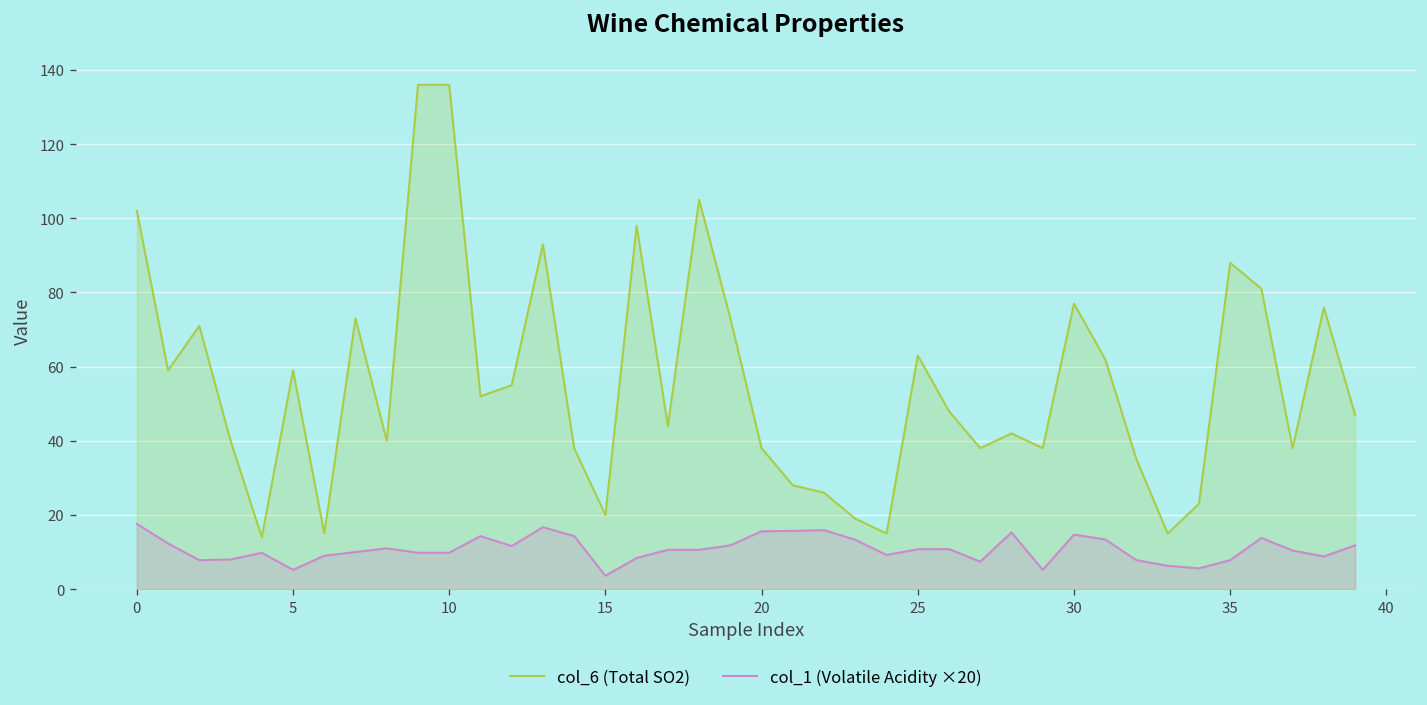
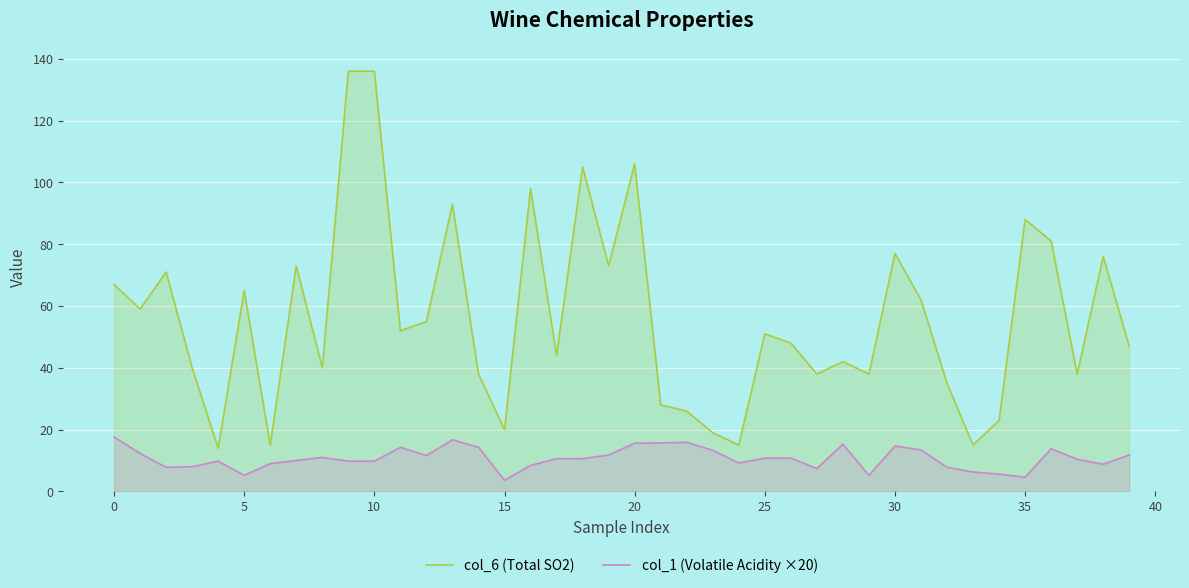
col_6 (Total SO2), 0: 102 -> 67
col_6 (Total SO2), 5: 59 -> 65
col_6 (Total SO2), 20: 38 -> 106
col_6 (Total SO2), 25: 63 -> 51
col_1 (Volatile Acidity ×20), 35: 8 -> 5
